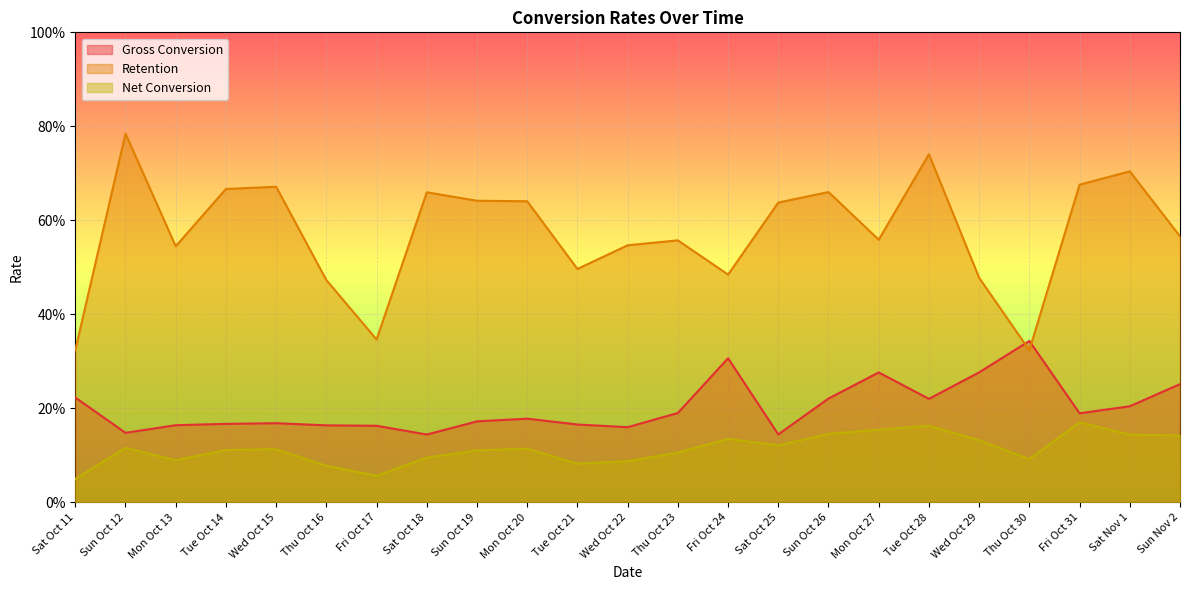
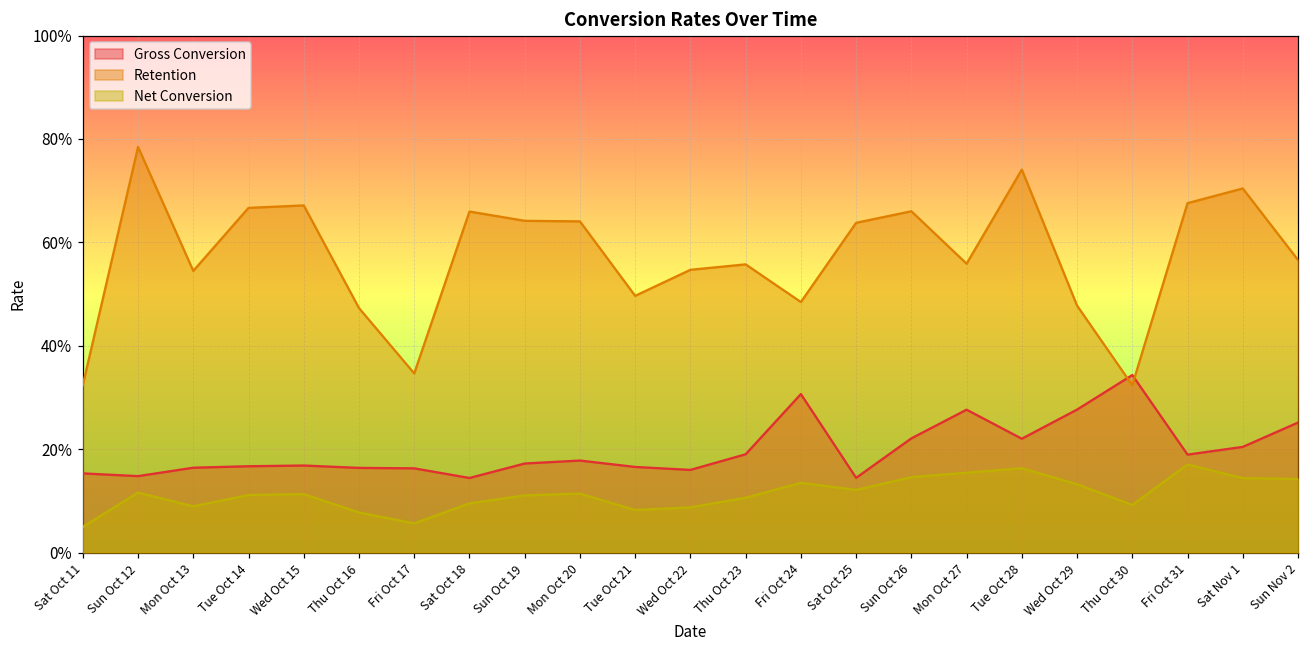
Gross Conversion, Sat Oct 11: 22% -> 15%
